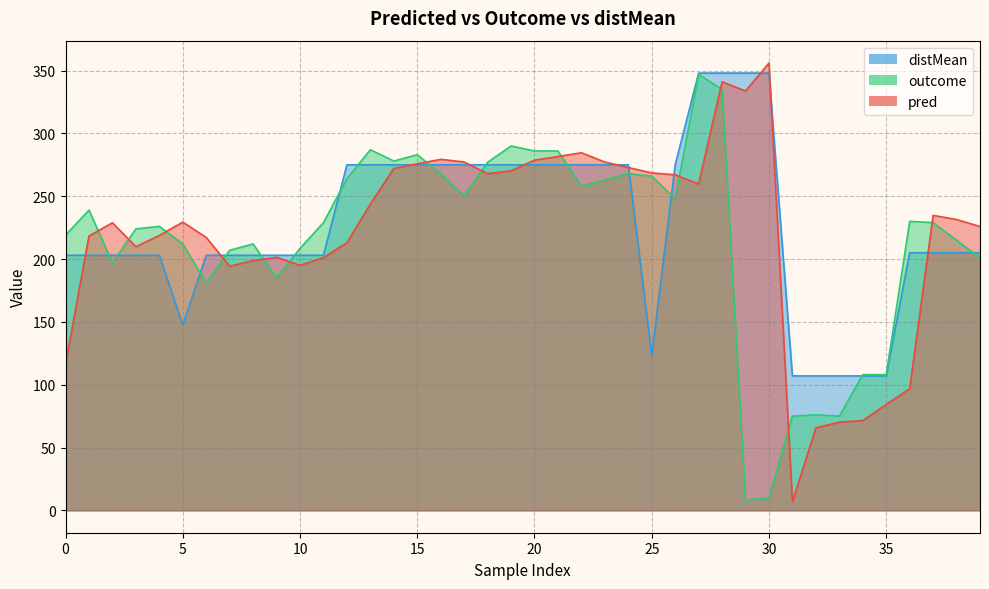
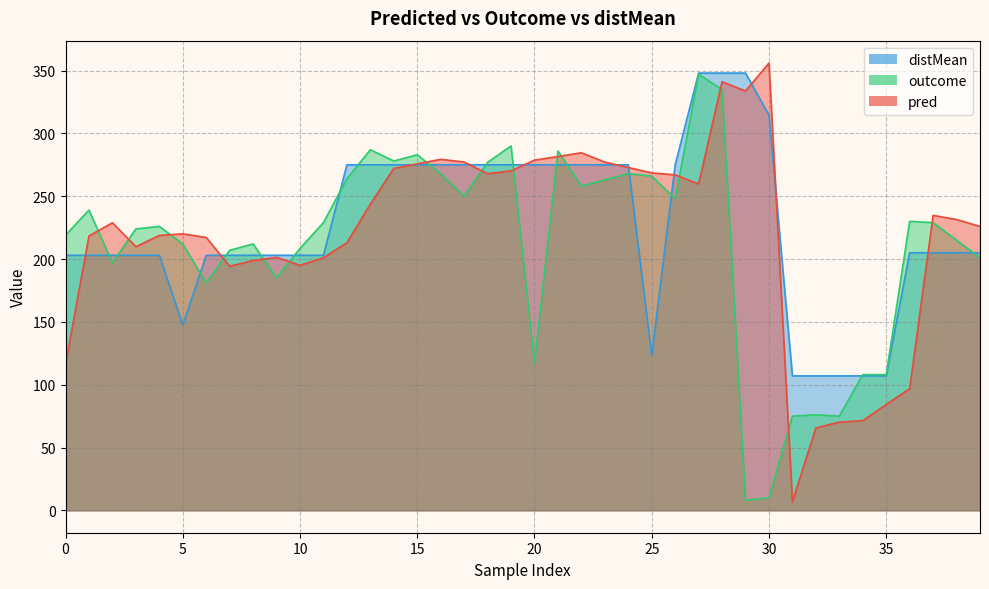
pred, 5: 229 -> 220
outcome, 20: 286 -> 117
distMean, 30: 348 -> 315
